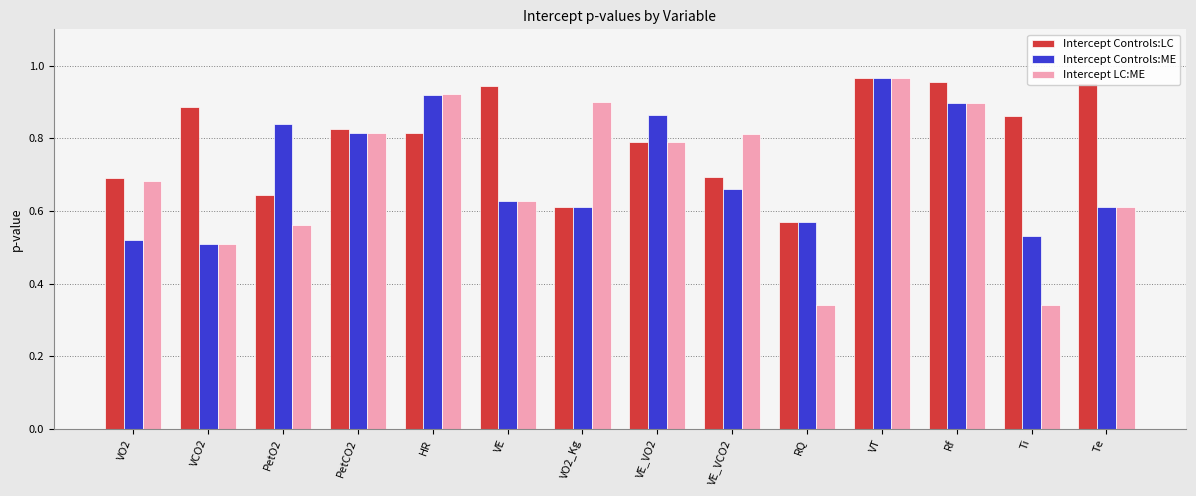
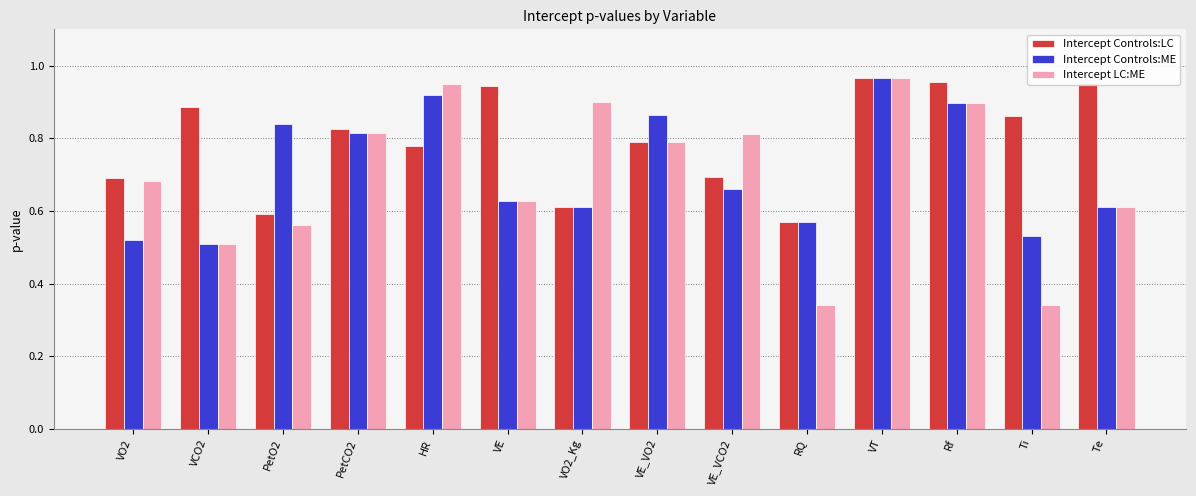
Intercept Controls:LC, PetO2: 0.64 -> 0.59
Intercept Controls:LC, HR: 0.82 -> 0.78
Intercept LC:ME, HR: 0.92 -> 0.95
